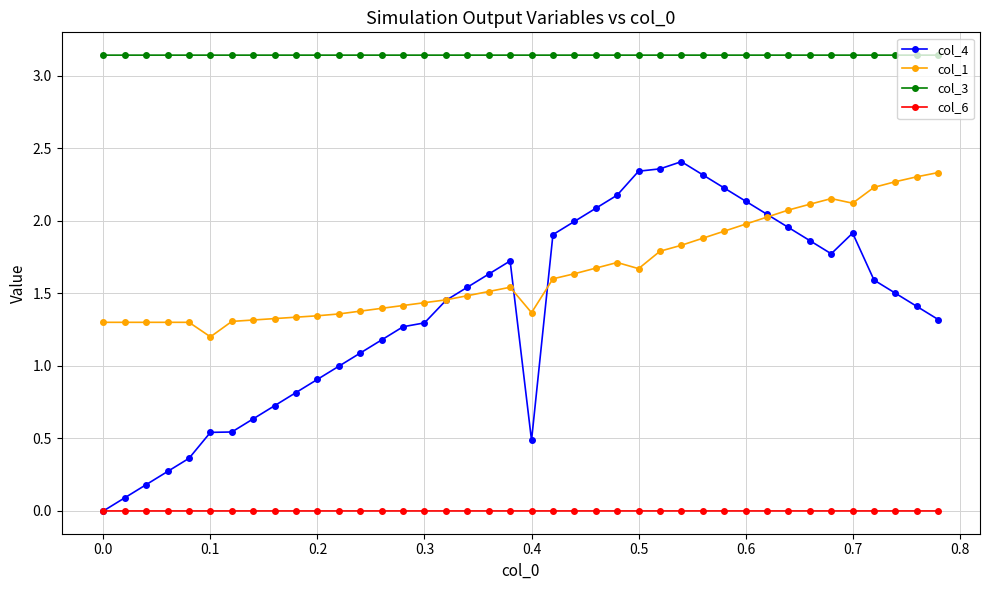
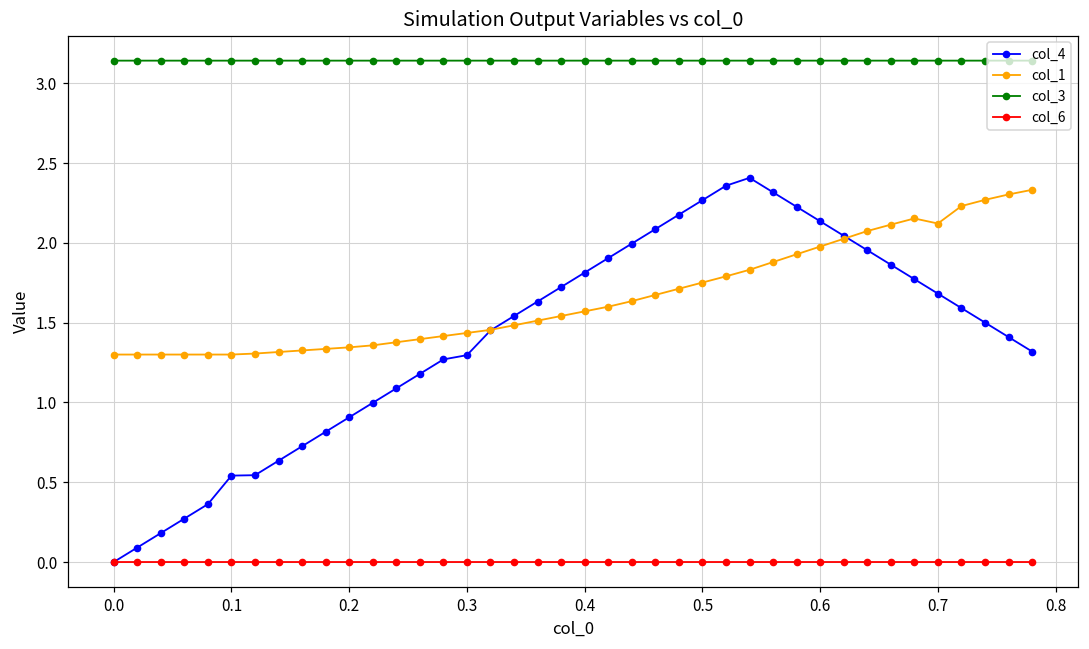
col_1, 0.1: 1.2 -> 1.3
col_4, 0.4: 0.49 -> 1.81
col_1, 0.4: 1.37 -> 1.57
col_4, 0.5: 2.34 -> 2.27
col_1, 0.5: 1.67 -> 1.75
col_4, 0.7: 1.91 -> 1.68
